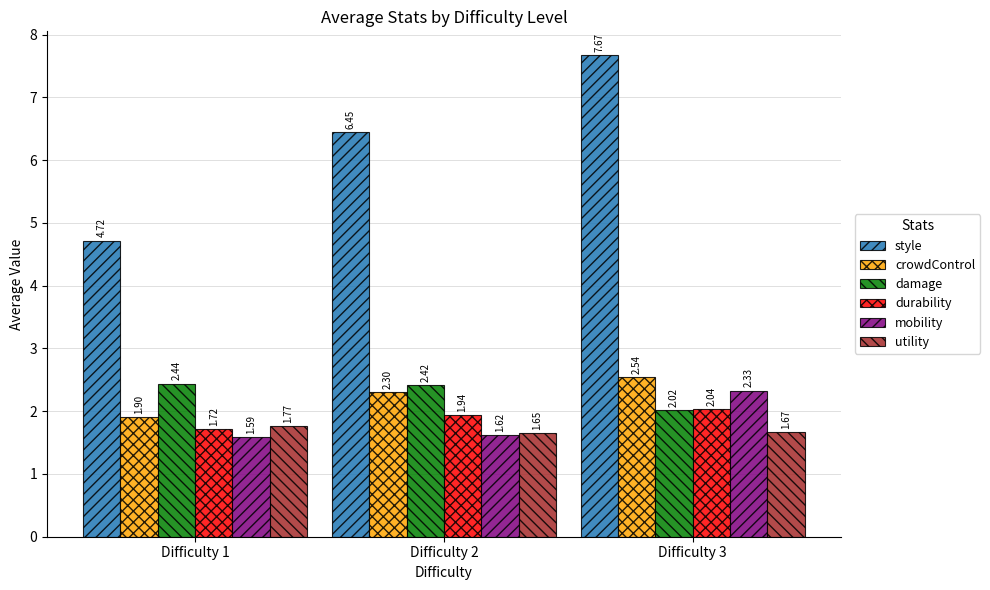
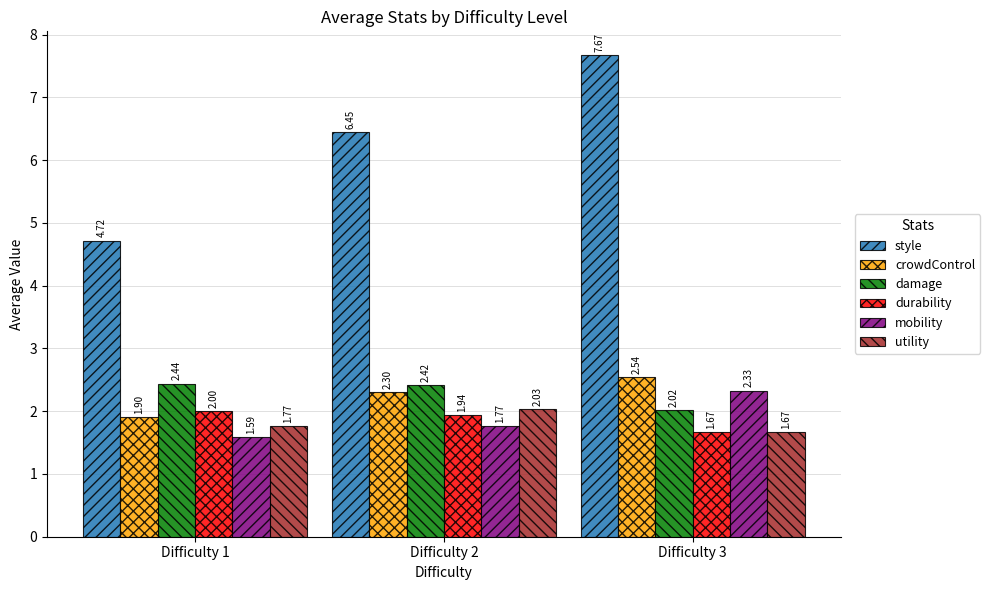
durability, Difficulty 1: 1.72 -> 2.00
mobility, Difficulty 2: 1.62 -> 1.77
utility, Difficulty 2: 1.65 -> 2.03
durability, Difficulty 3: 2.04 -> 1.67
